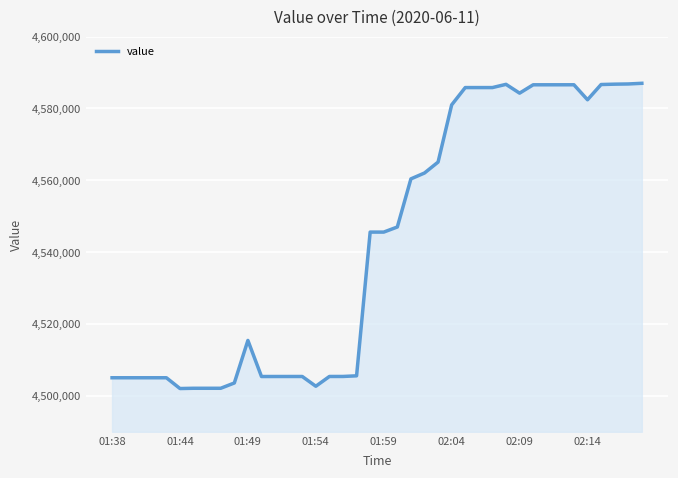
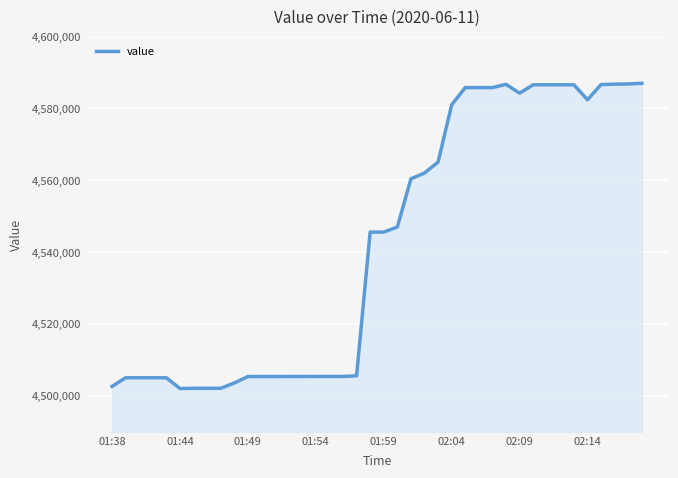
01:38: 4,505,000 -> 4,503,000
01:49: 4,515,000 -> 4,505,000
01:54: 4,503,000 -> 4,505,000
